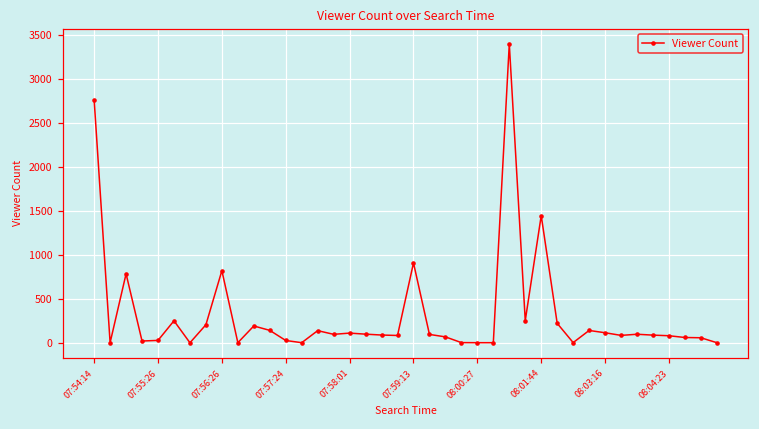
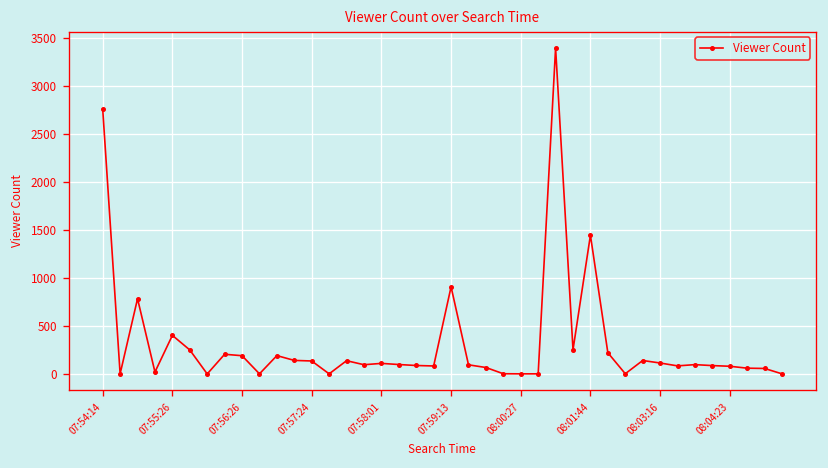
07:55:26: 0 -> 400
07:56:26: 800 -> 200
07:57:24: 0 -> 100
